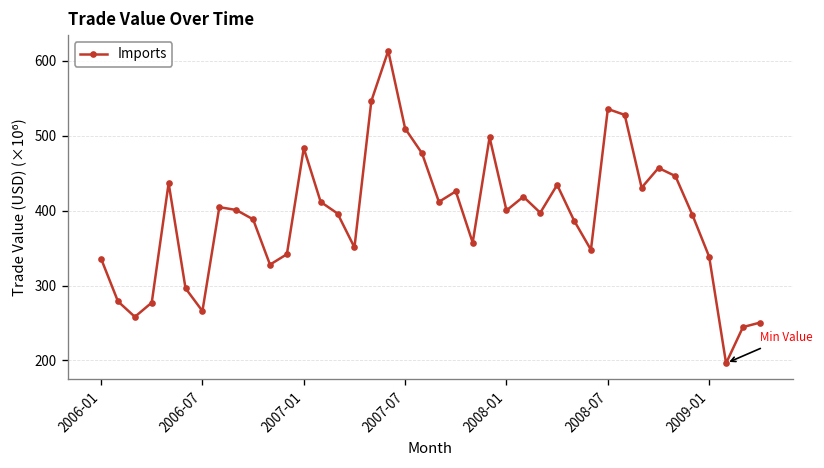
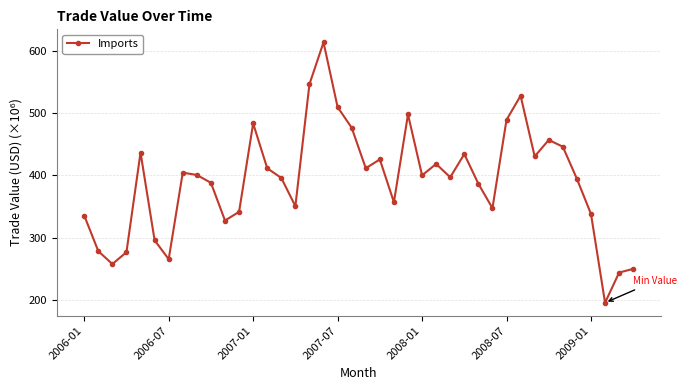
2008-07: 540 -> 490
